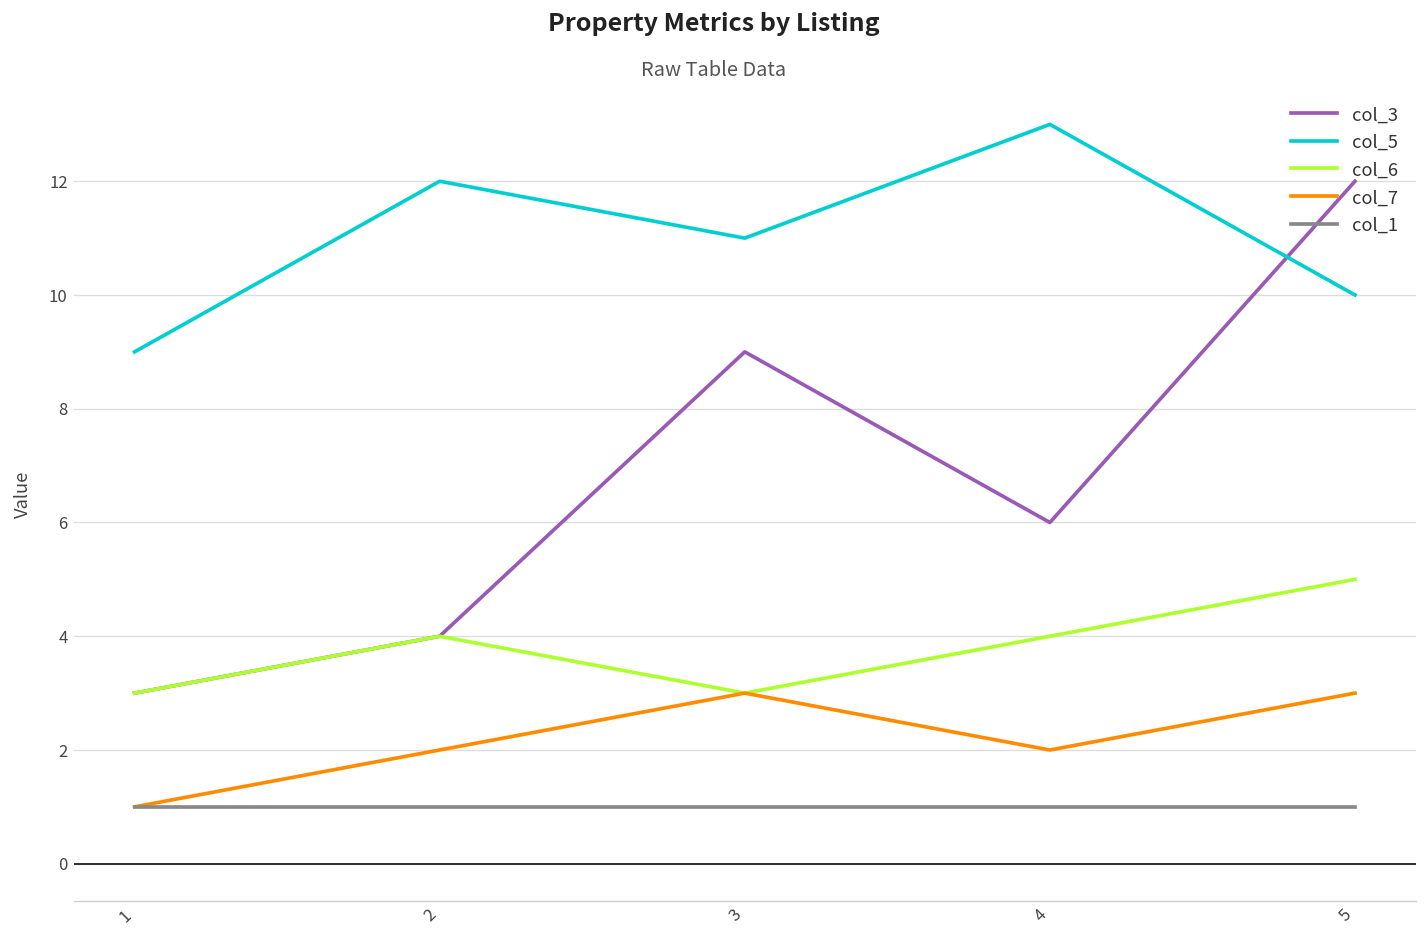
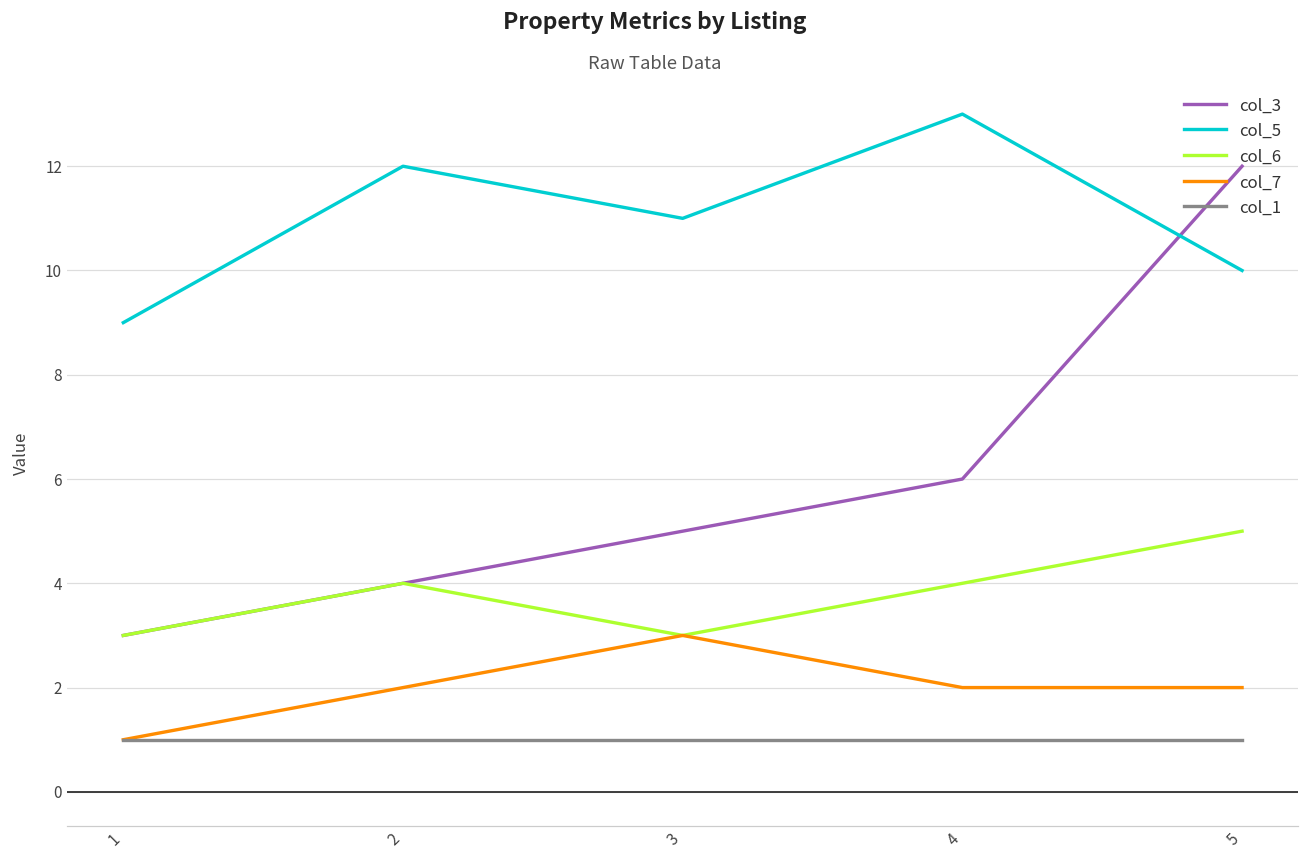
col_3, 3: 9 -> 5
col_7, 5: 3 -> 2
